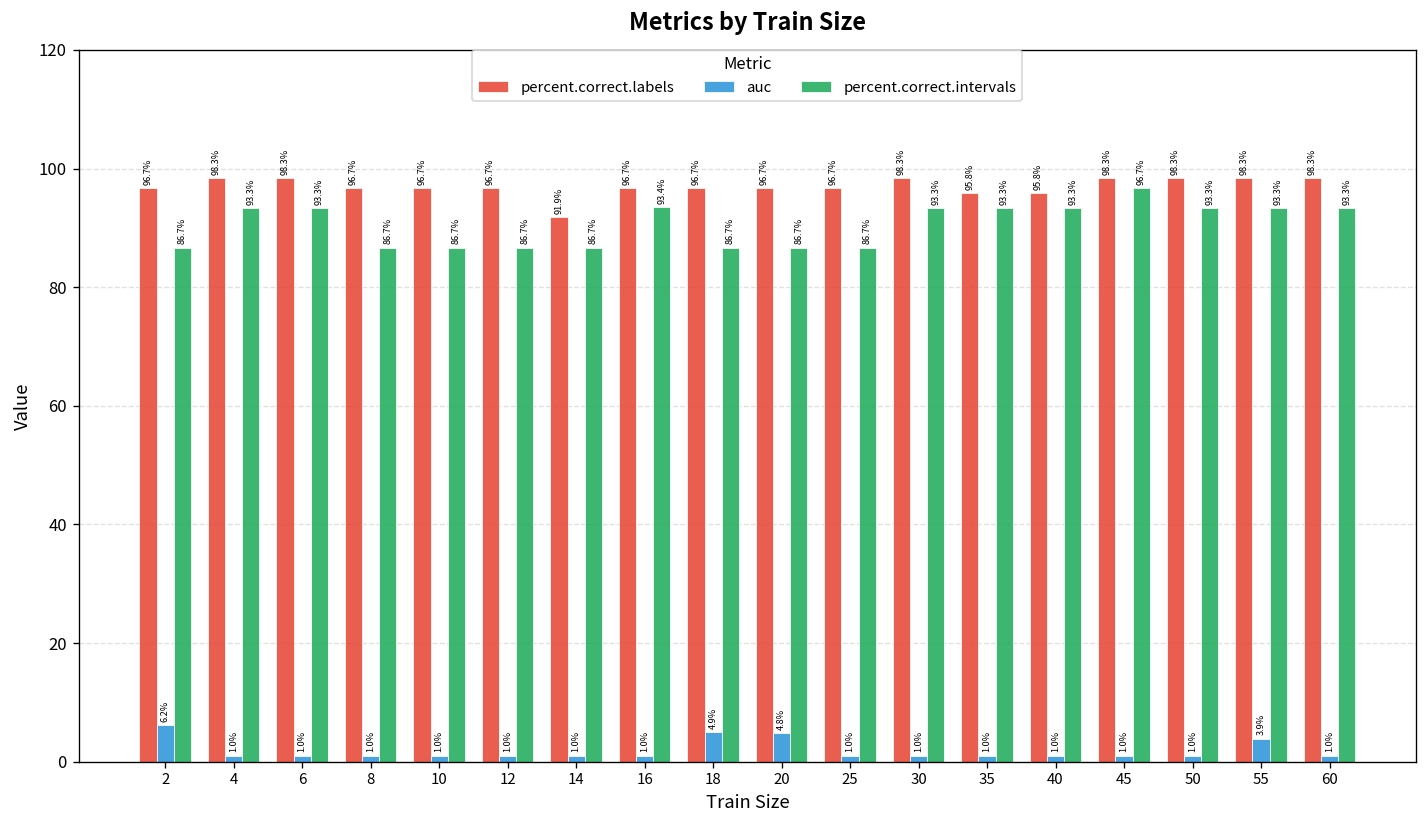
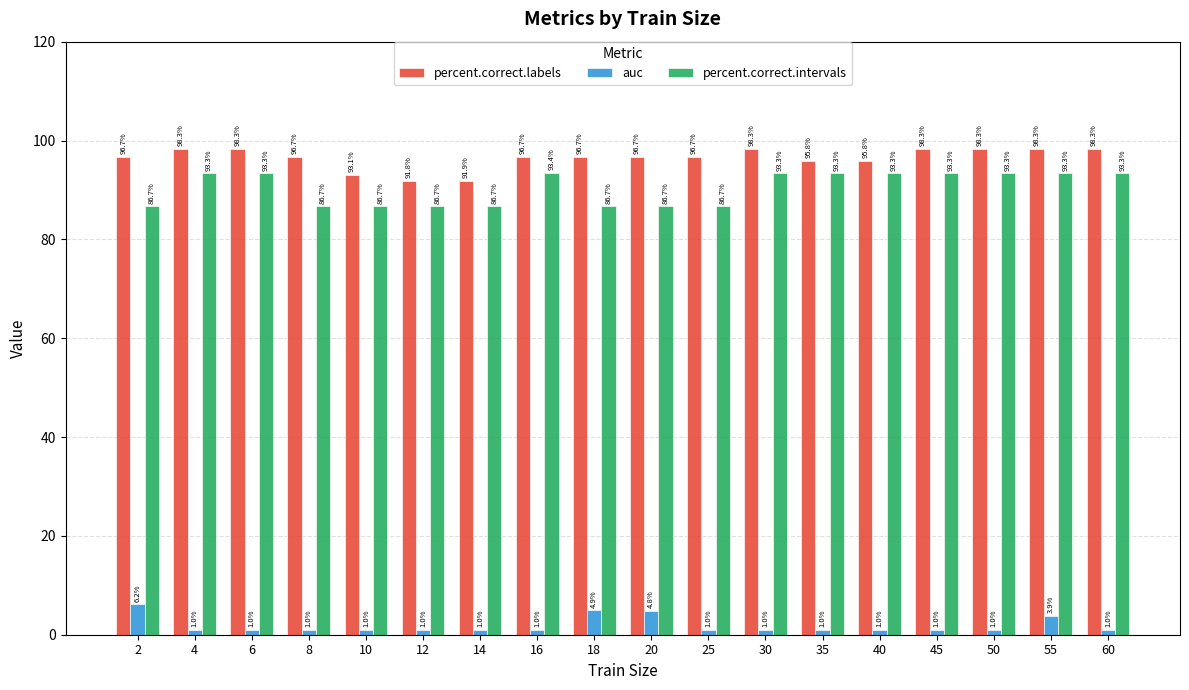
percent.correct.labels, 10: 96.7% -> 93.1%
percent.correct.labels, 12: 96.7% -> 91.8%
percent.correct.intervals, 45: 96.7% -> 93.3%
